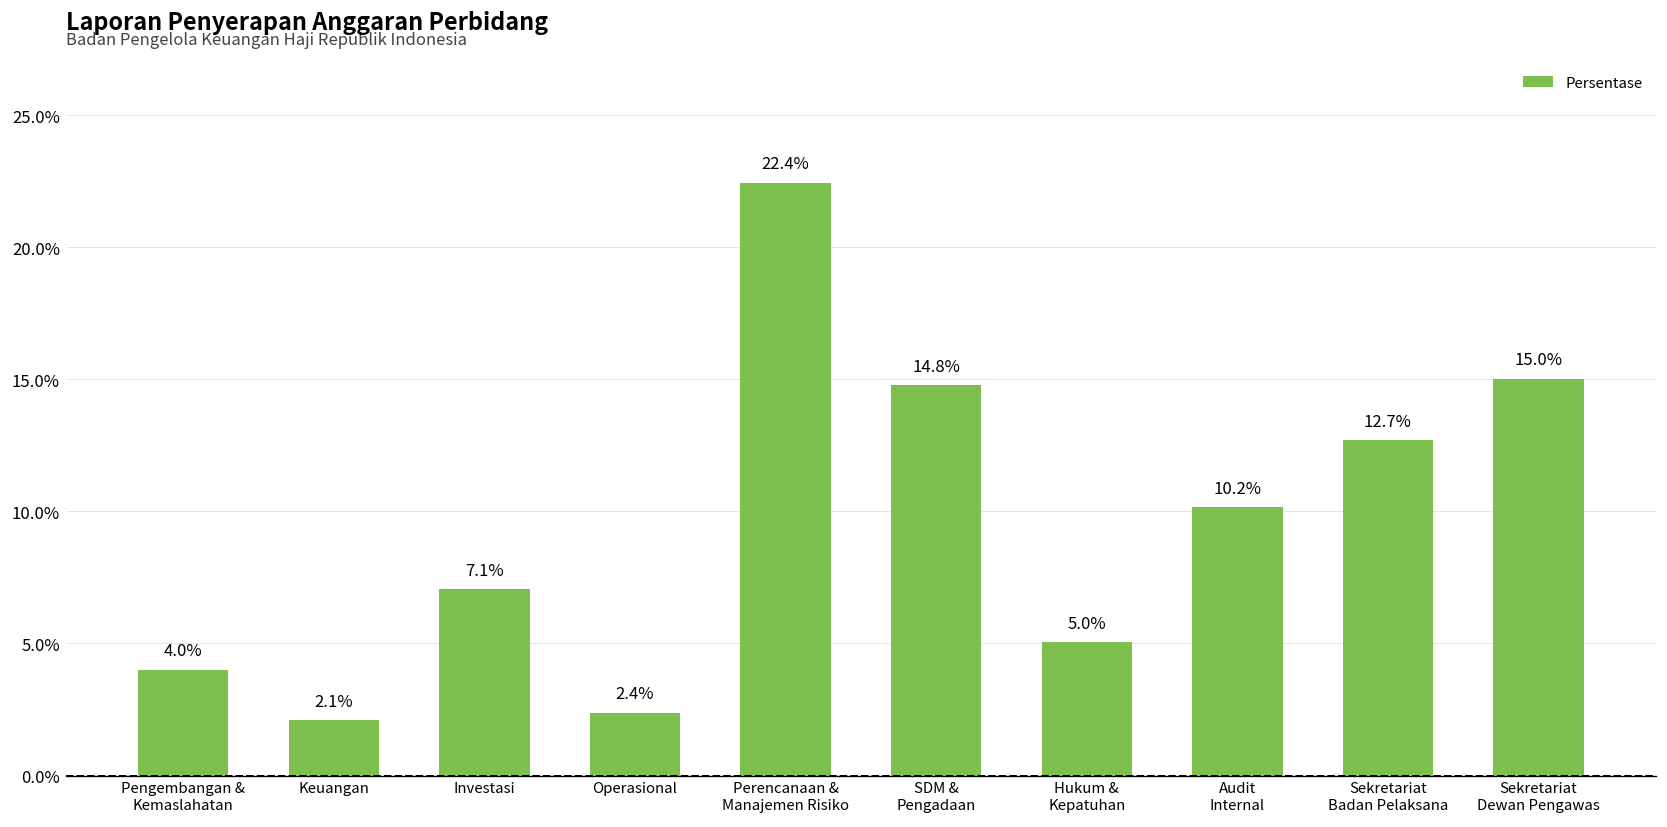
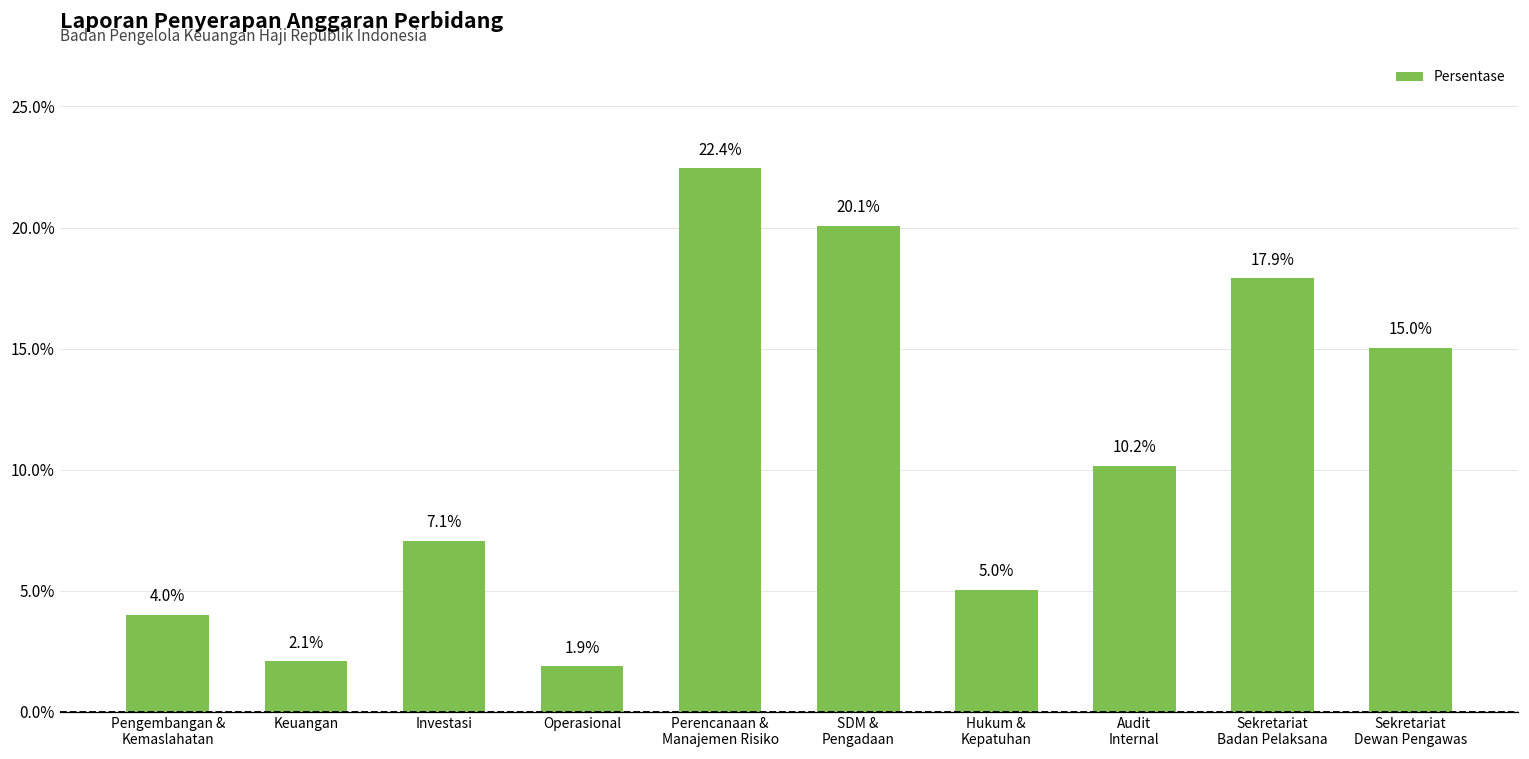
Operasional: 2.4% -> 1.9%
SDM & Pengadaan: 14.8% -> 20.1%
Sekretariat Badan Pelaksana: 12.7% -> 17.9%
